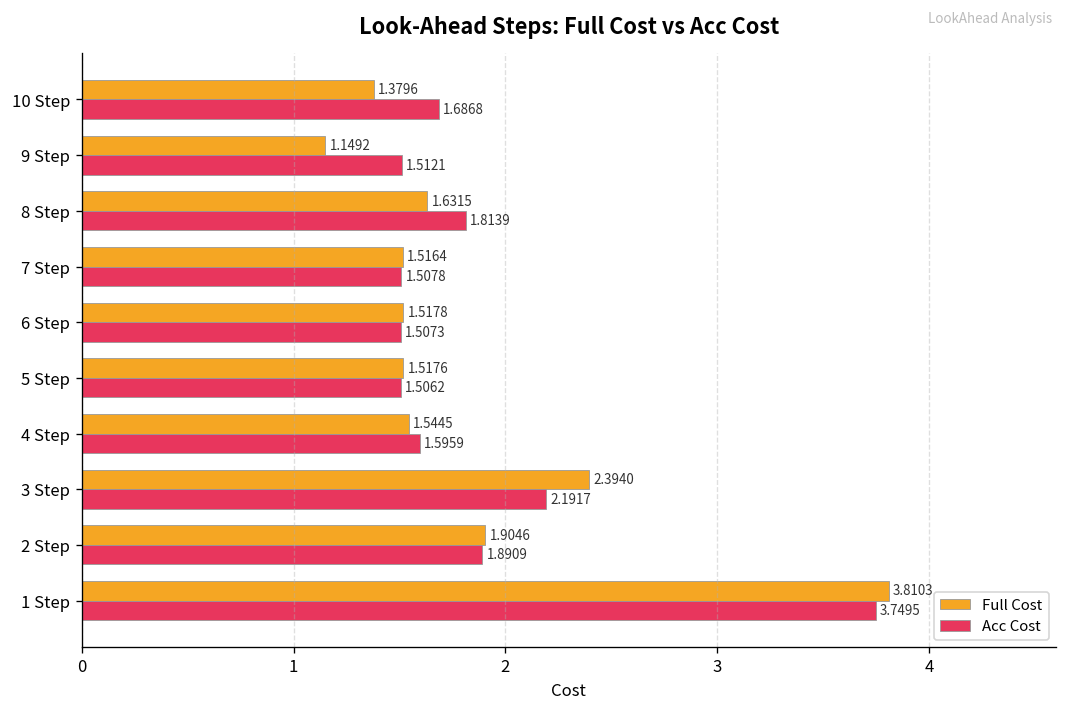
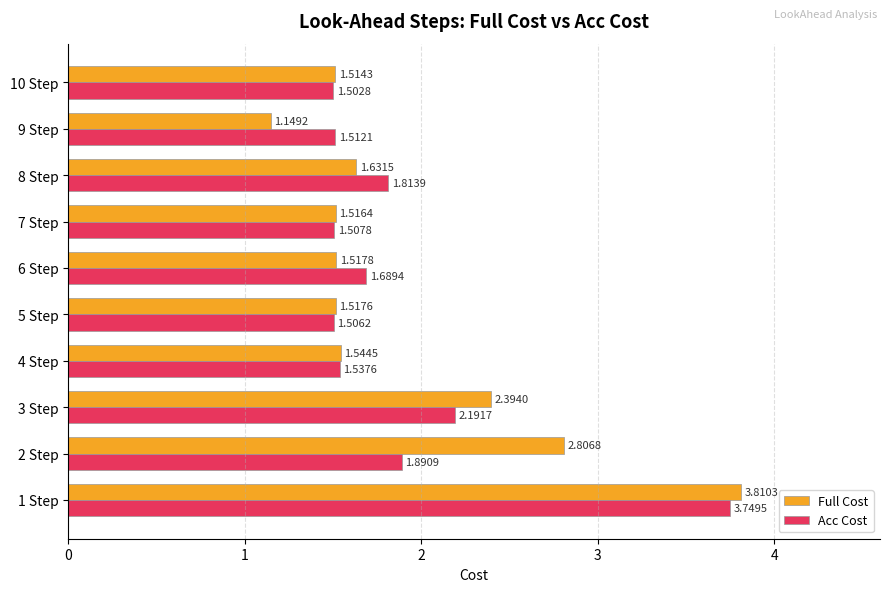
Full Cost, 10 Step: 1.3796 -> 1.5143
Acc Cost, 10 Step: 1.6868 -> 1.5028
Acc Cost, 6 Step: 1.5073 -> 1.6894
Acc Cost, 4 Step: 1.5959 -> 1.5376
Full Cost, 2 Step: 1.9046 -> 2.8068
